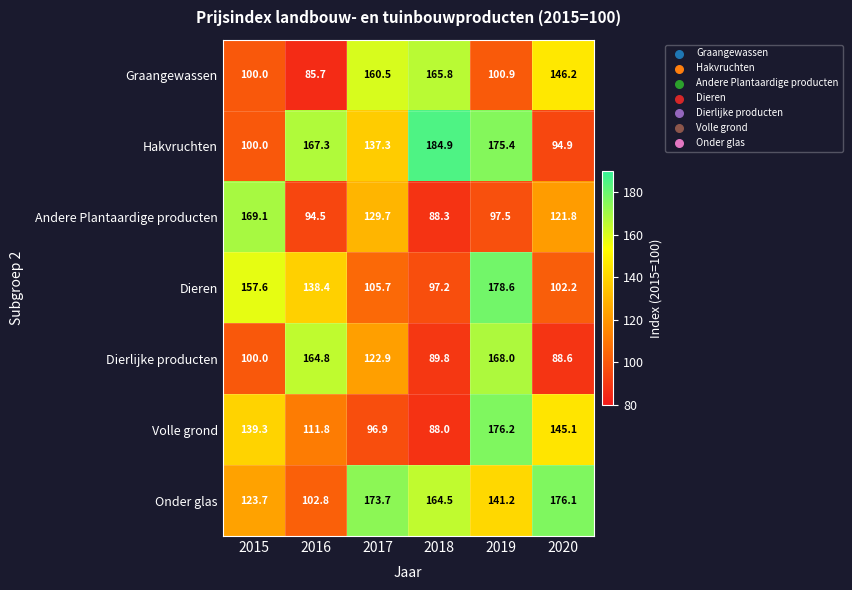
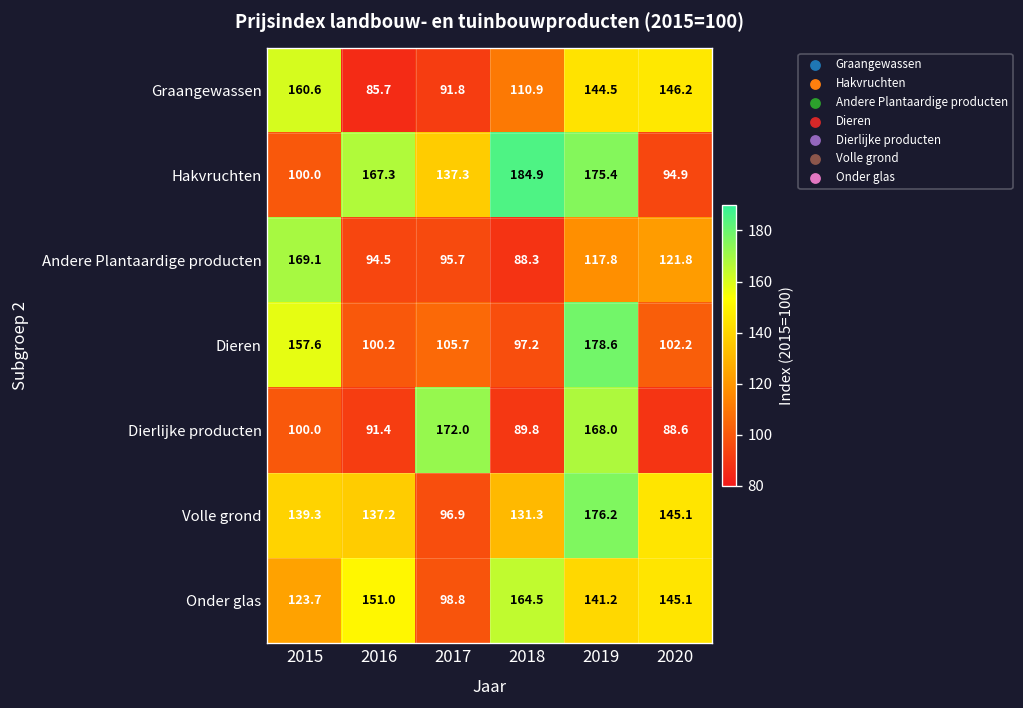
Graangewassen, 2015: 100.0 -> 160.6
Graangewassen, 2017: 160.5 -> 91.8
Graangewassen, 2018: 165.8 -> 110.9
Graangewassen, 2019: 100.9 -> 144.5
Andere Plantaardige producten, 2017: 129.7 -> 95.7
Andere Plantaardige producten, 2019: 97.5 -> 117.8
Dieren, 2016: 138.4 -> 100.2
Dierlijke producten, 2016: 164.8 -> 91.4
Dierlijke producten, 2017: 122.9 -> 172.0
Volle grond, 2016: 111.8 -> 137.2
Volle grond, 2018: 88.0 -> 131.3
Onder glas, 2016: 102.8 -> 151.0
Onder glas, 2017: 173.7 -> 98.8
Onder glas, 2020: 176.1 -> 145.1
